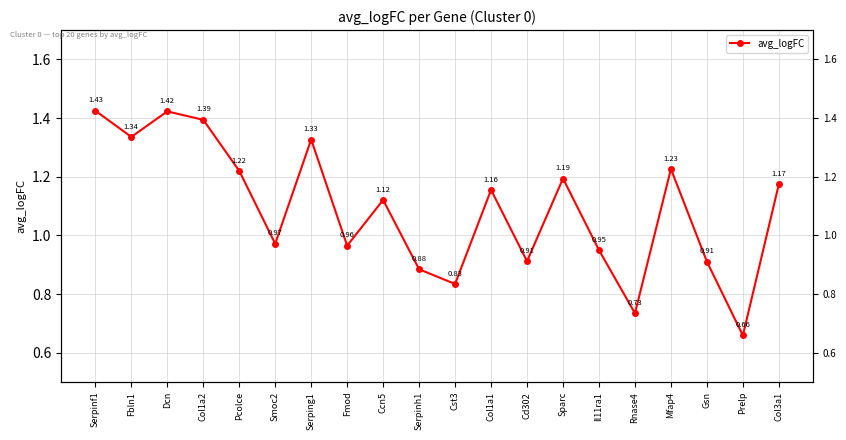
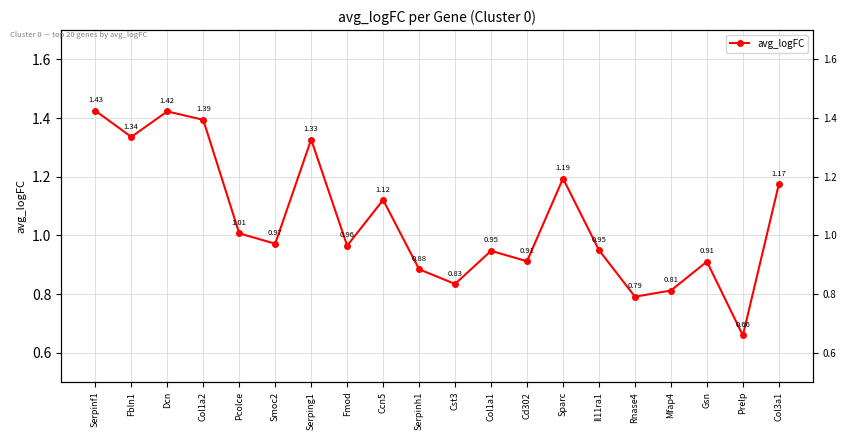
Pcolce: 1.22 -> 1.01
Col1a1: 1.16 -> 0.95
Rnase4: 0.73 -> 0.79
Mfap4: 1.23 -> 0.81
